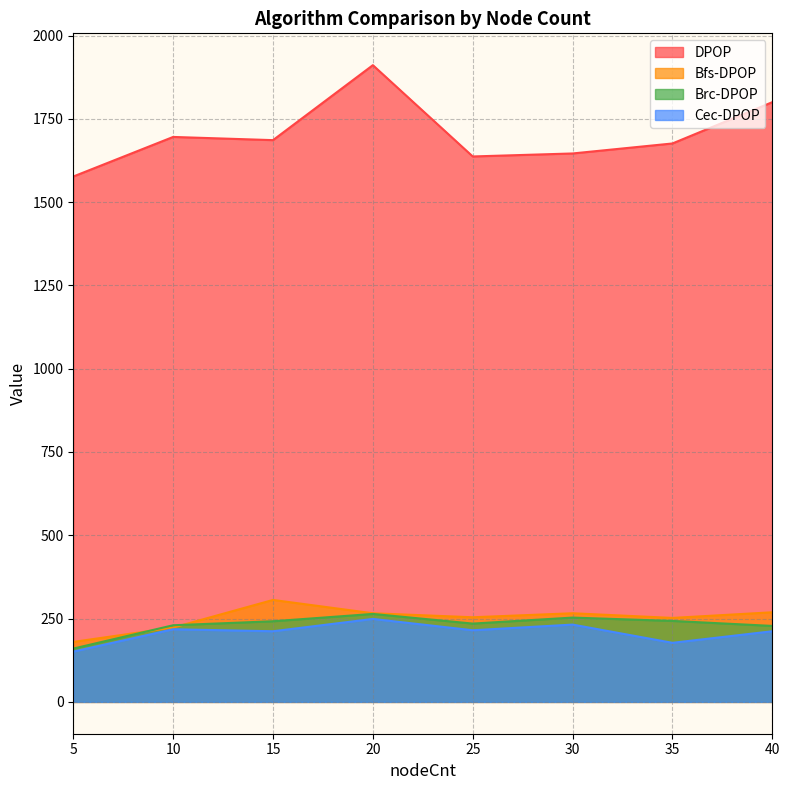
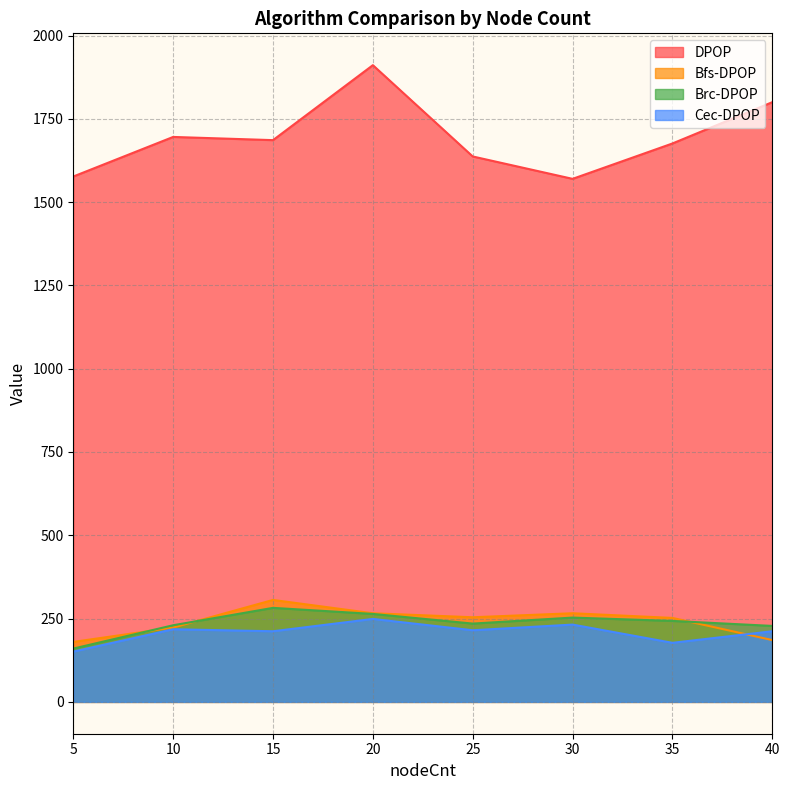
Brc-DPOP, 15: 240 -> 280
DPOP, 30: 1650 -> 1570
Bfs-DPOP, 40: 270 -> 190
